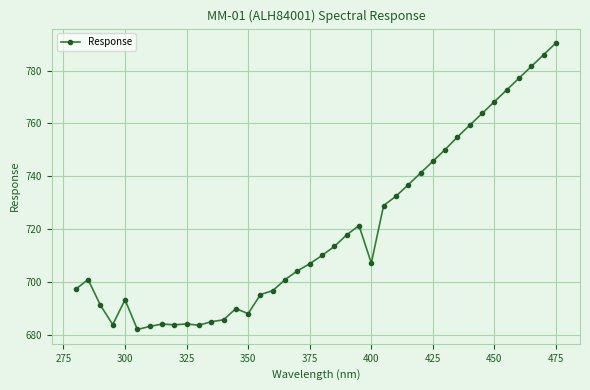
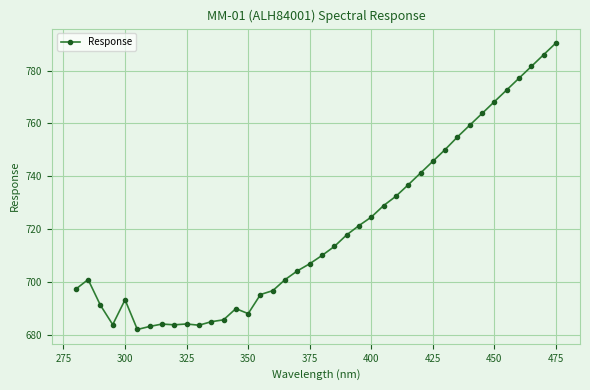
400: 707 -> 725
